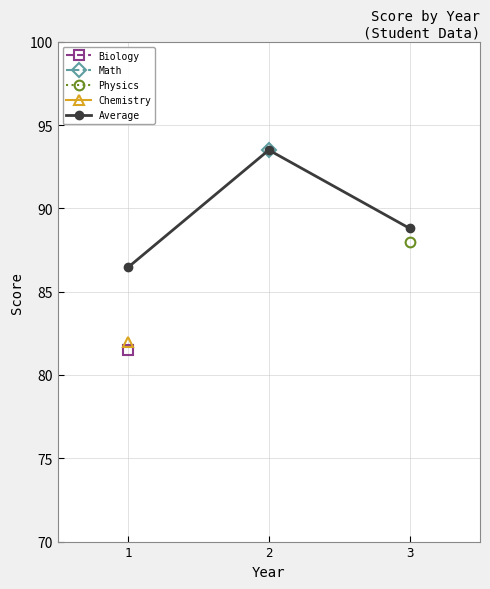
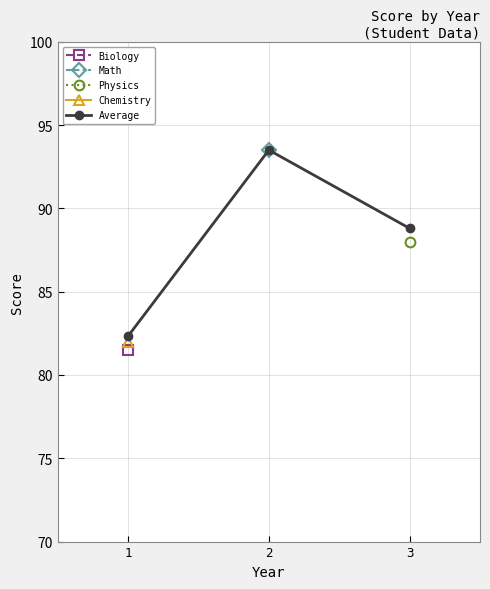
Average, 1: 86.5 -> 82.3
